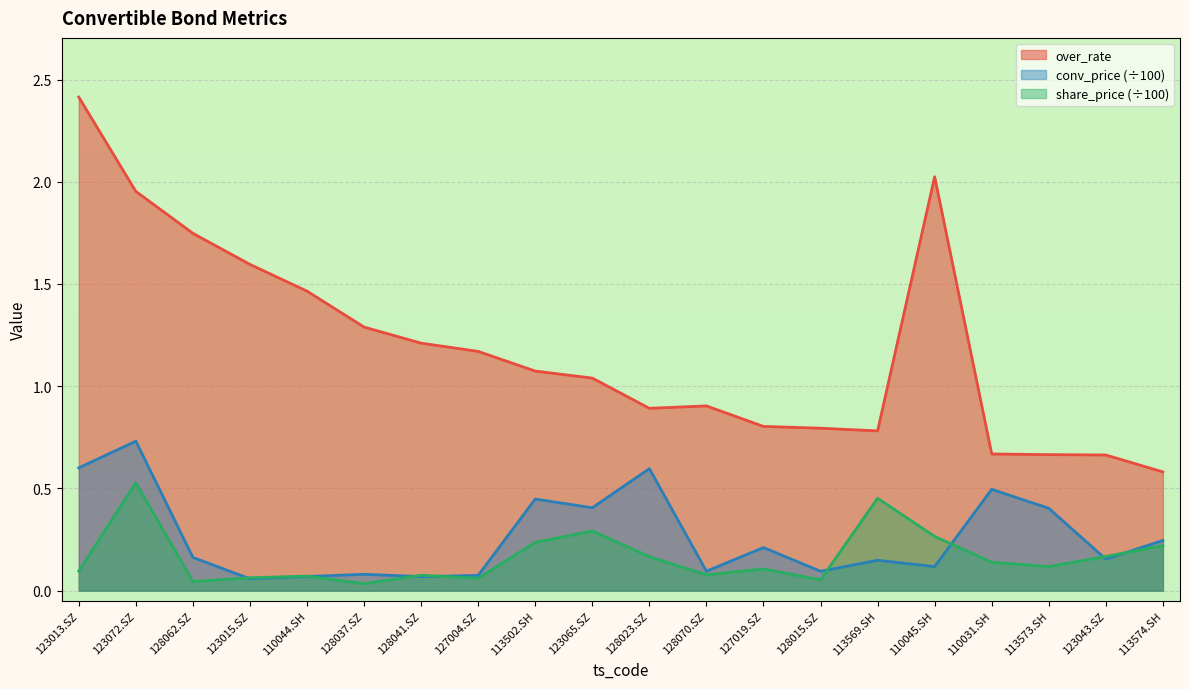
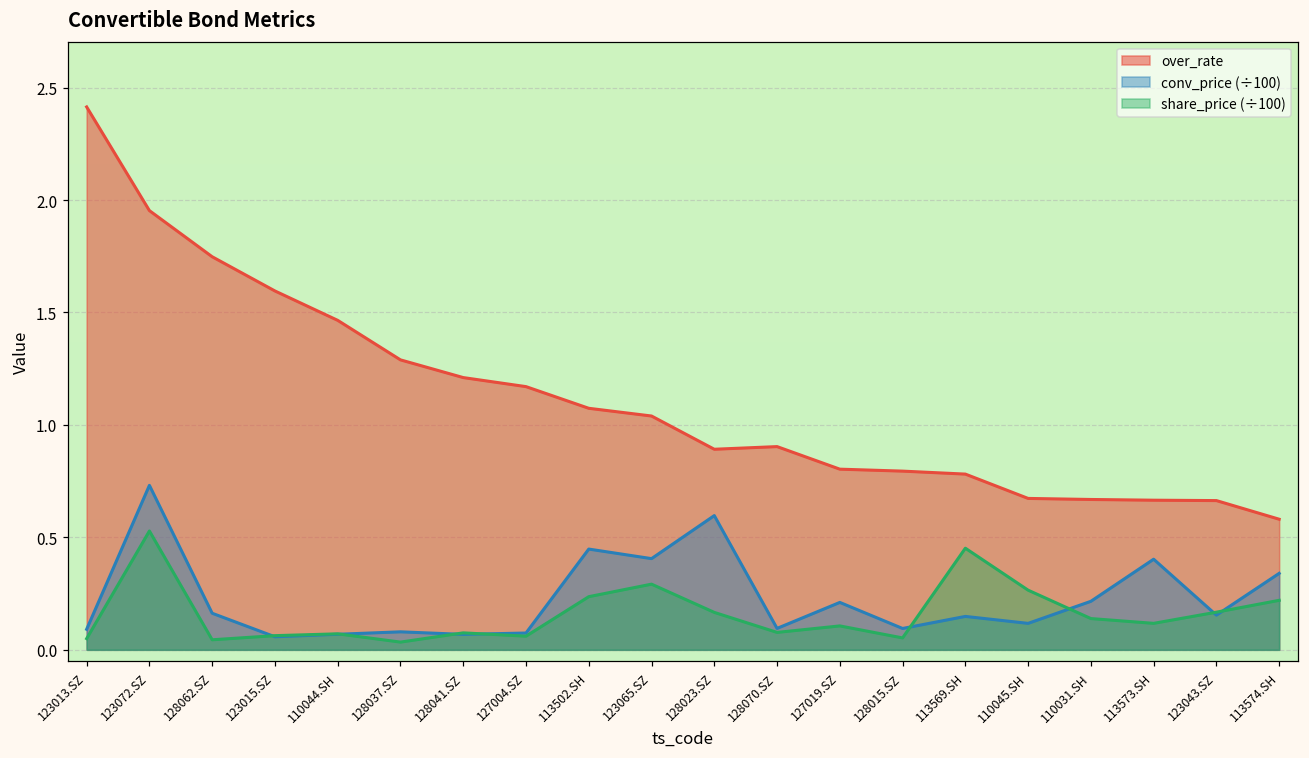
conv_price (÷100), 123013.SZ: 0.60 -> 0.09
share_price (÷100), 123013.SZ: 0.10 -> 0.05
over_rate, 110045.SH: 2.02 -> 0.67
conv_price (÷100), 110031.SH: 0.50 -> 0.22
conv_price (÷100), 113574.SH: 0.25 -> 0.34
